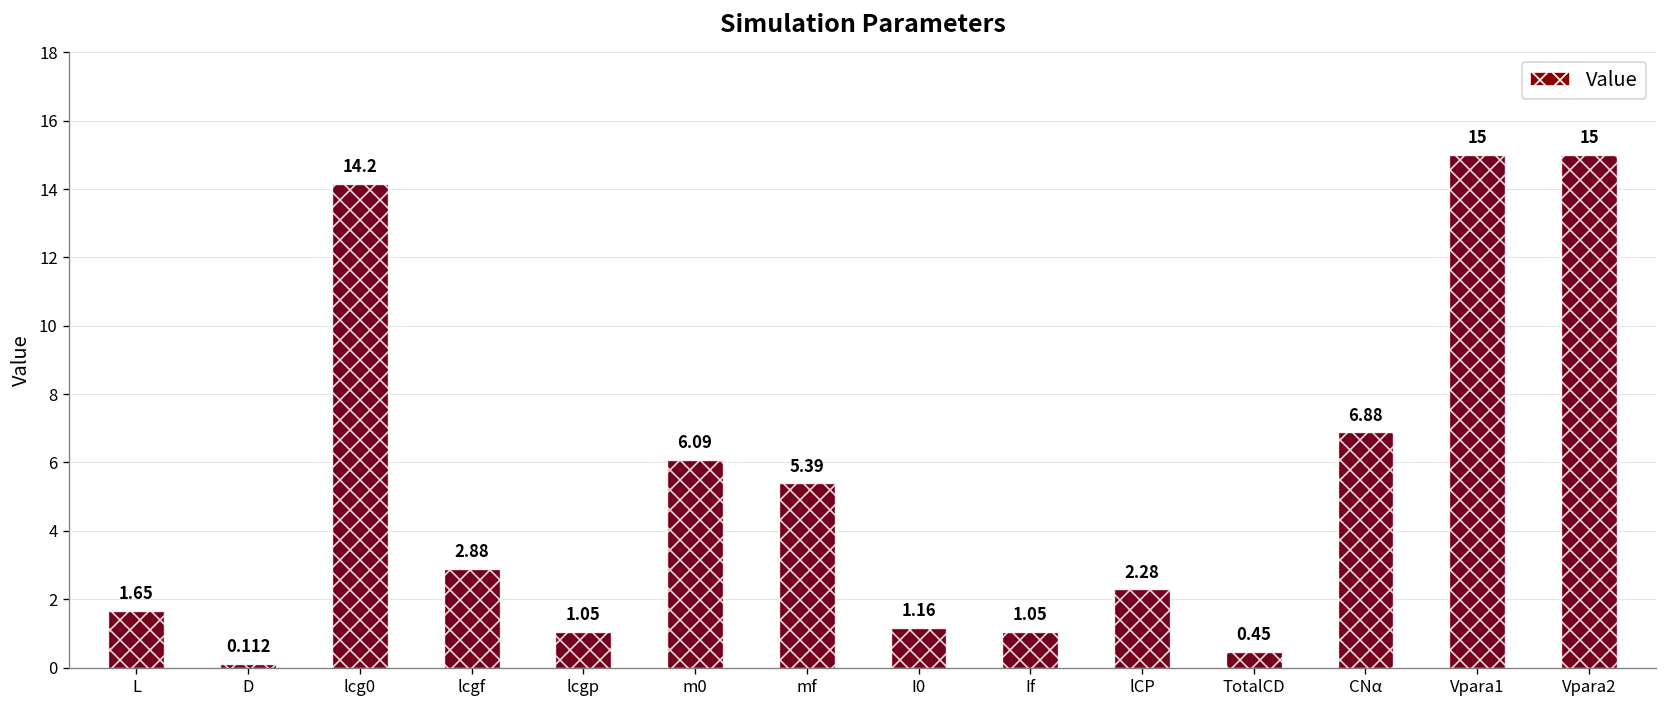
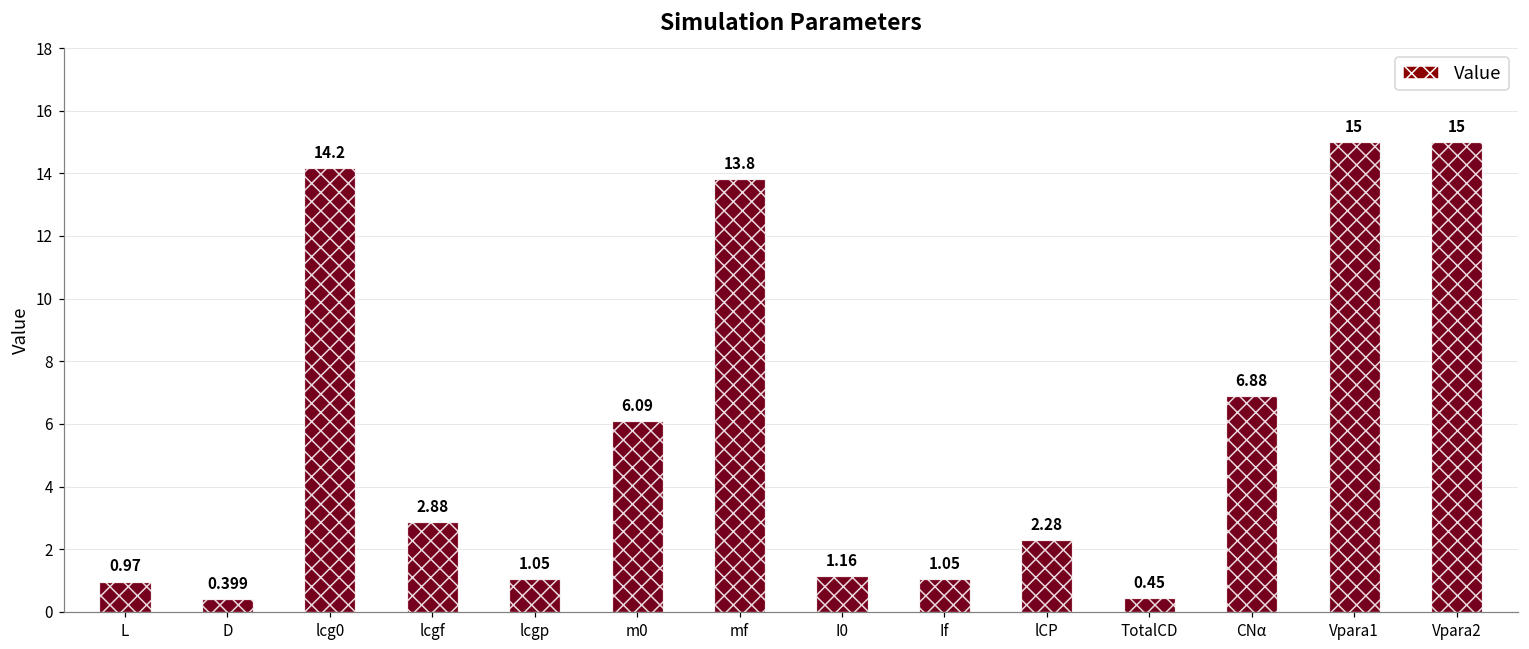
L: 1.65 -> 0.97
D: 0.112 -> 0.399
mf: 5.39 -> 13.8
